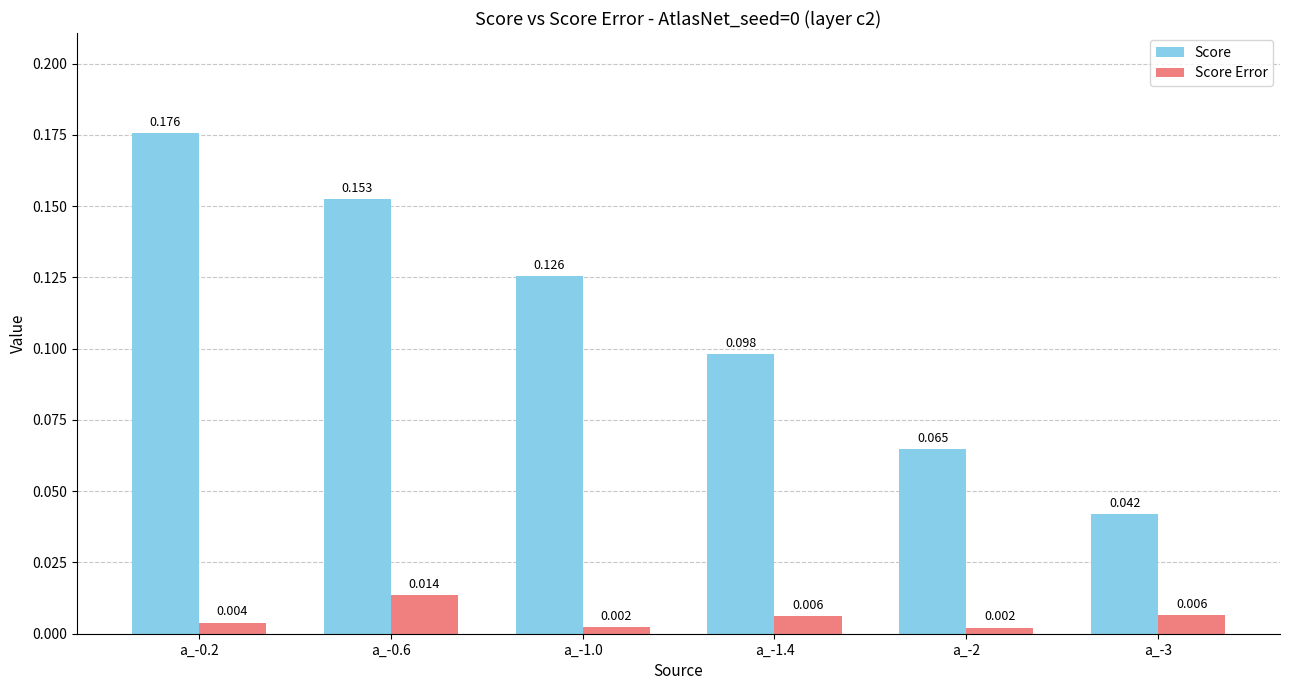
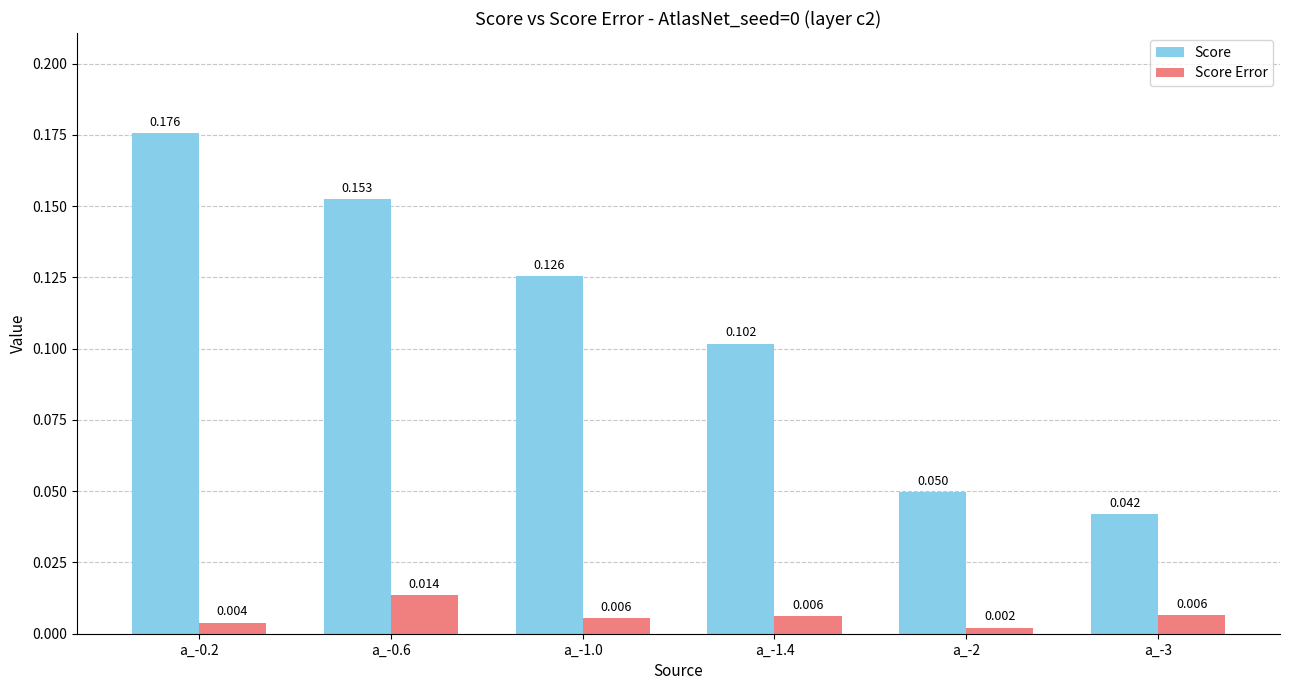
Score Error, a_-1.0: 0.002 -> 0.006
Score, a_-1.4: 0.098 -> 0.102
Score, a_-2: 0.065 -> 0.050
